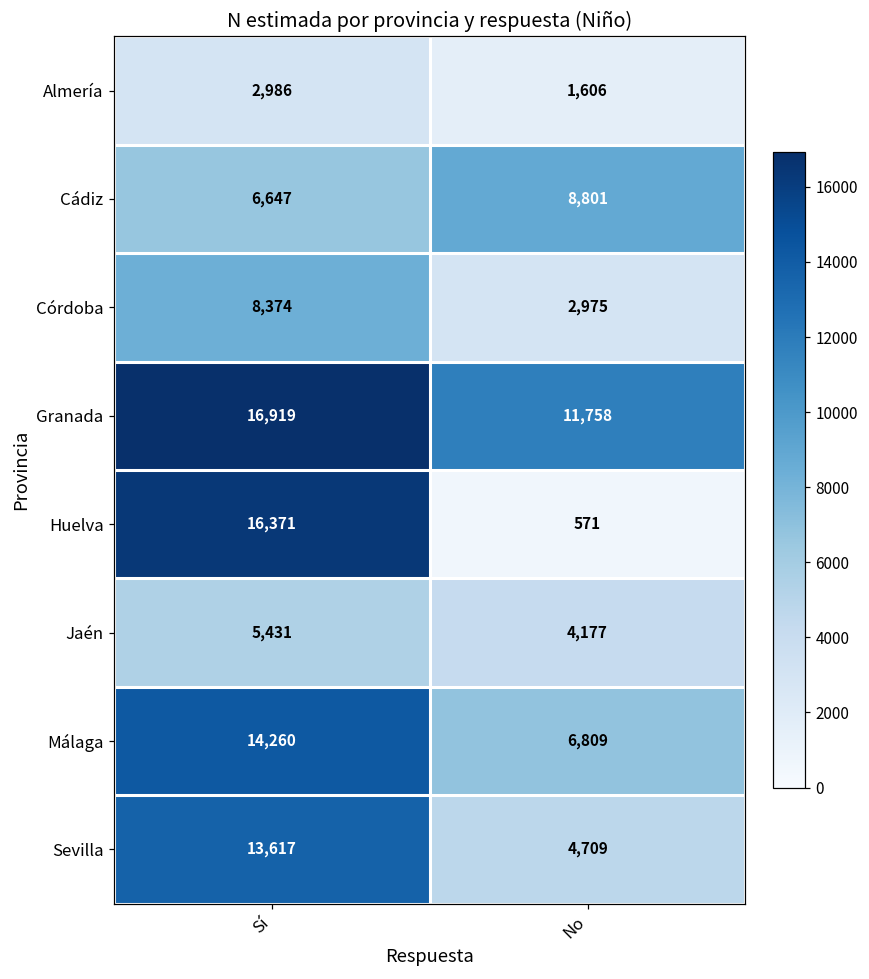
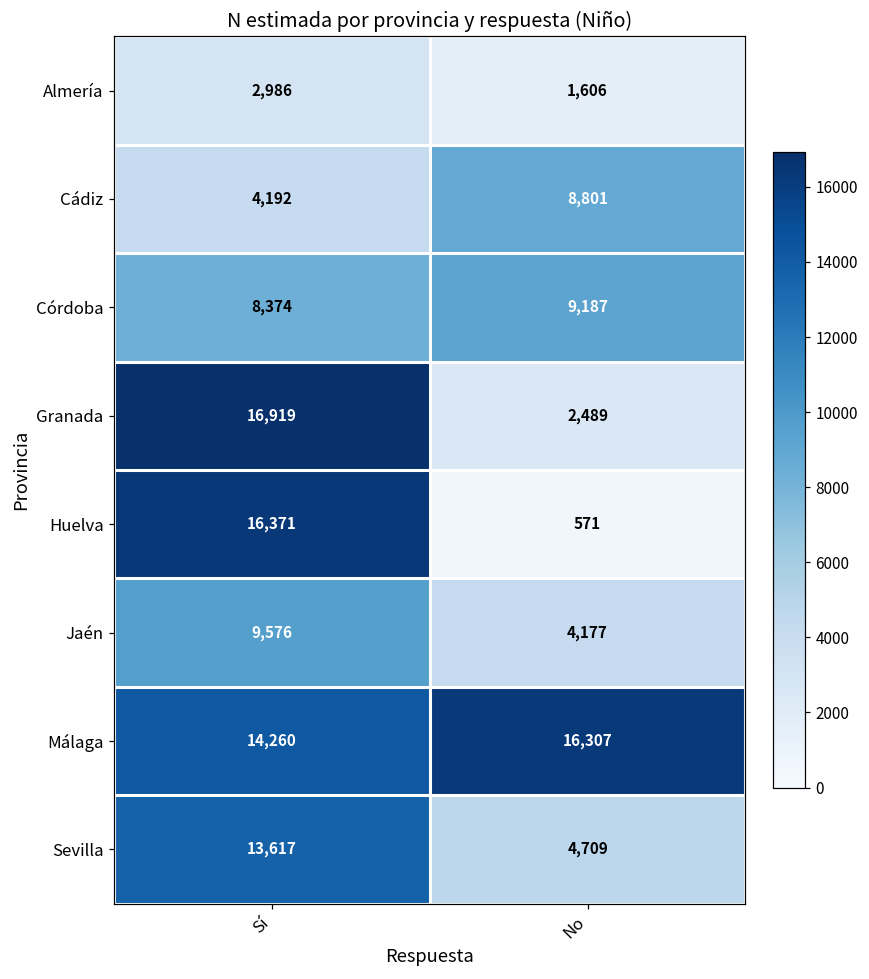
Cádiz, Sí: 6,647 -> 4,192
Córdoba, No: 2,975 -> 9,187
Granada, No: 11,758 -> 2,489
Jaén, Sí: 5,431 -> 9,576
Málaga, No: 6,809 -> 16,307
